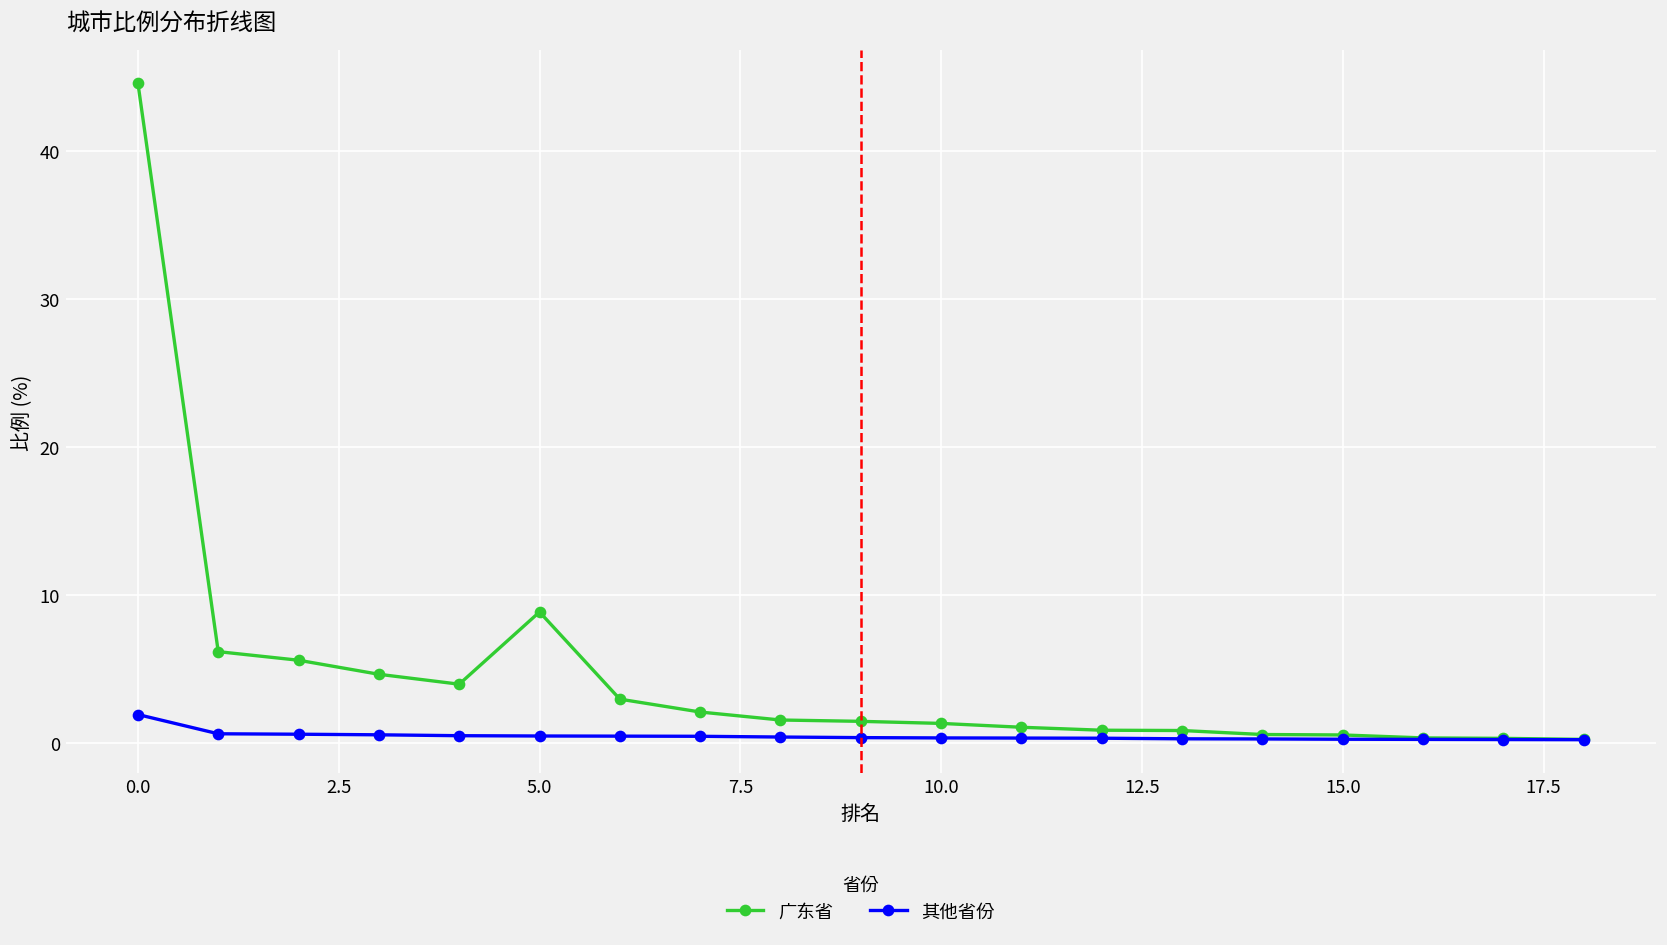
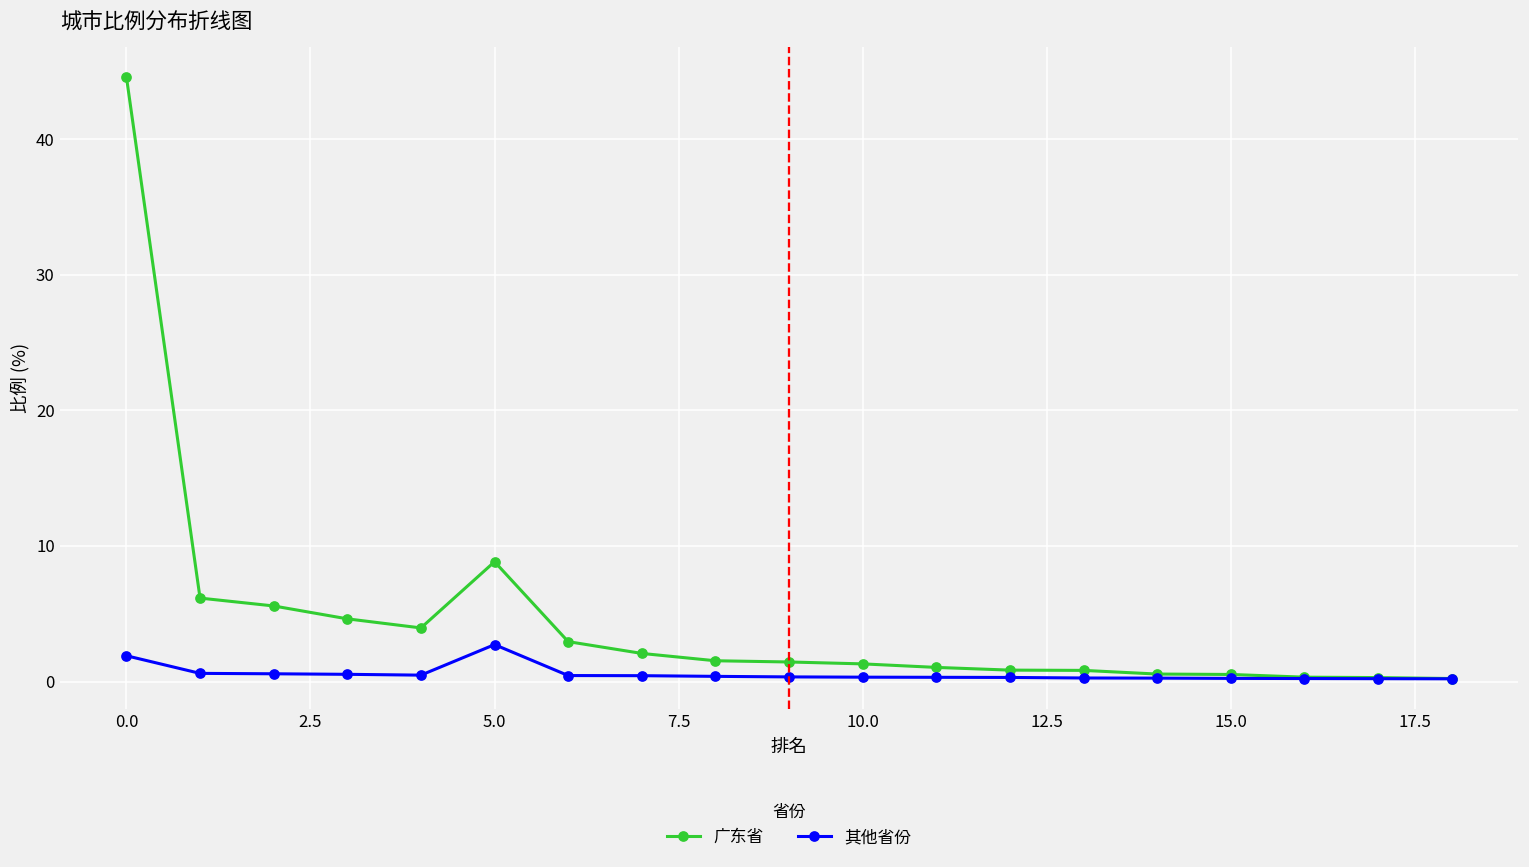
其他省份, 5.0: 0.5 -> 2.7
